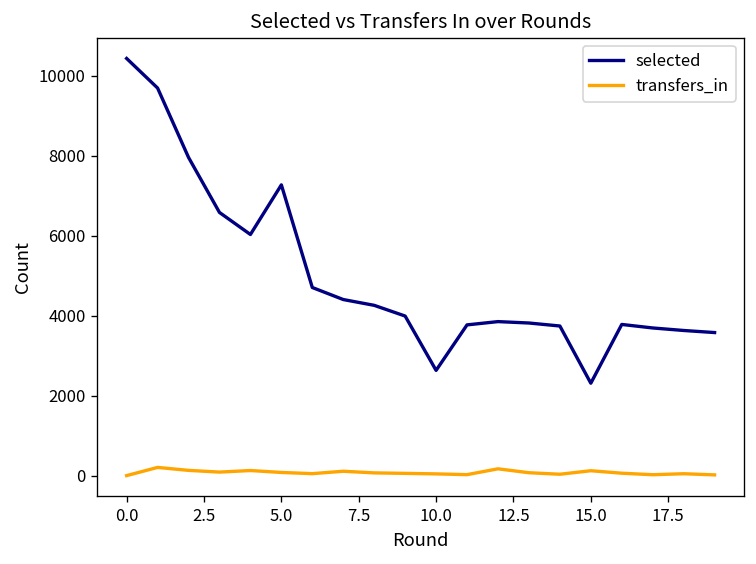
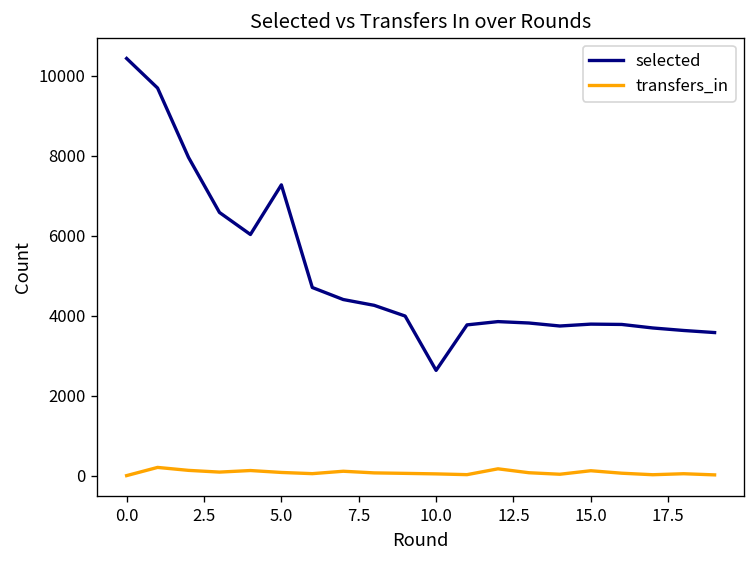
selected, 15.0: 2300 -> 3800
